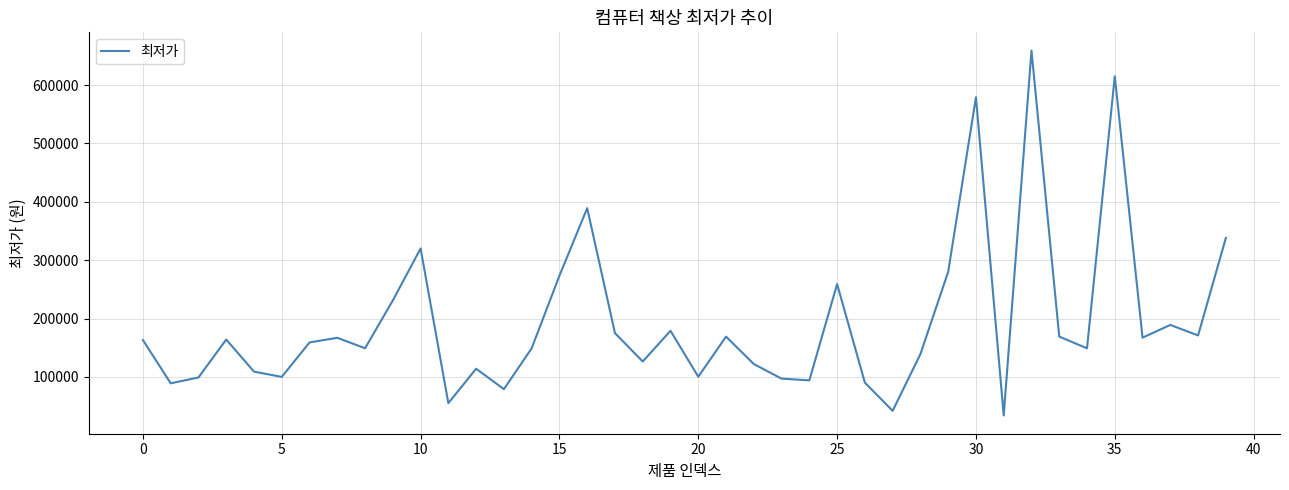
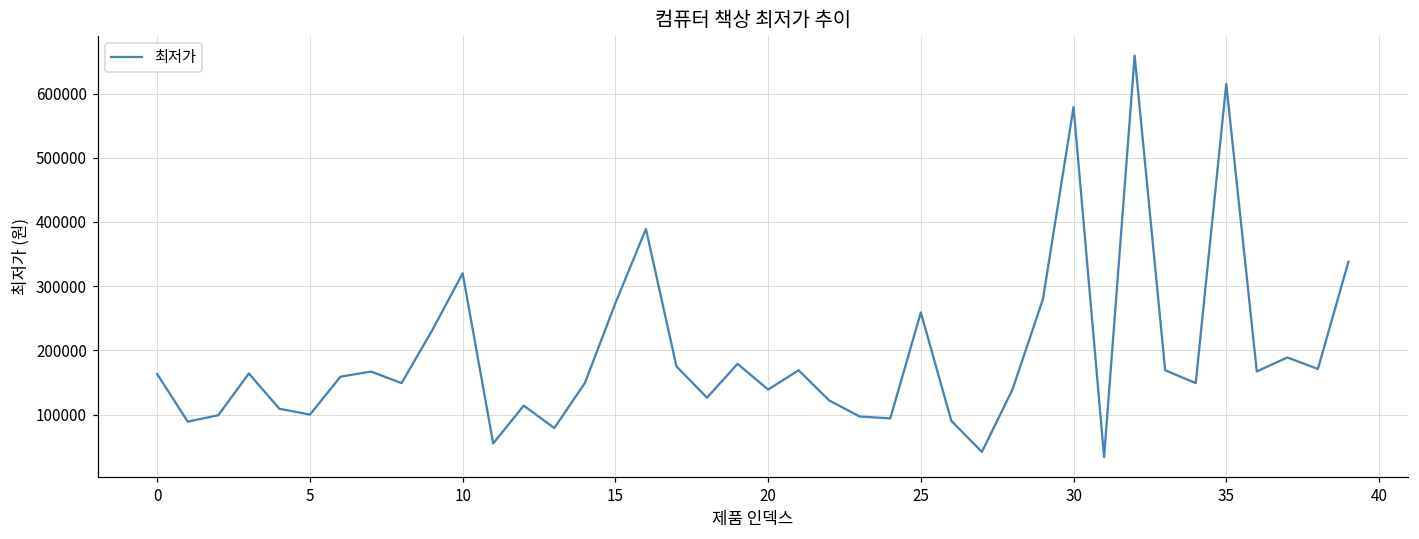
20: 100000 -> 140000
